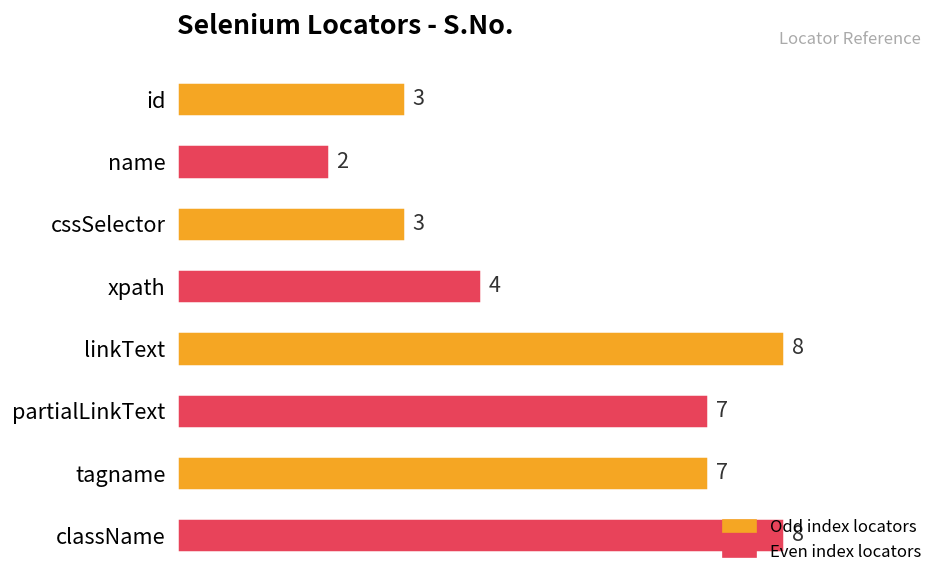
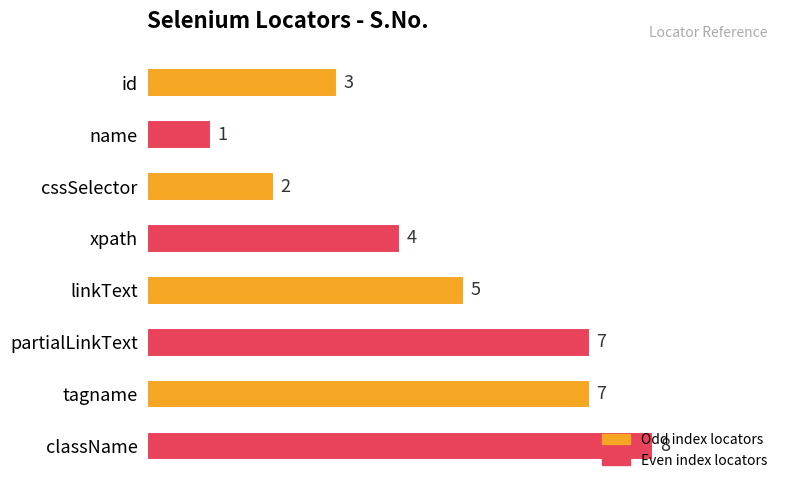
name: 2 -> 1
cssSelector: 3 -> 2
linkText: 8 -> 5
